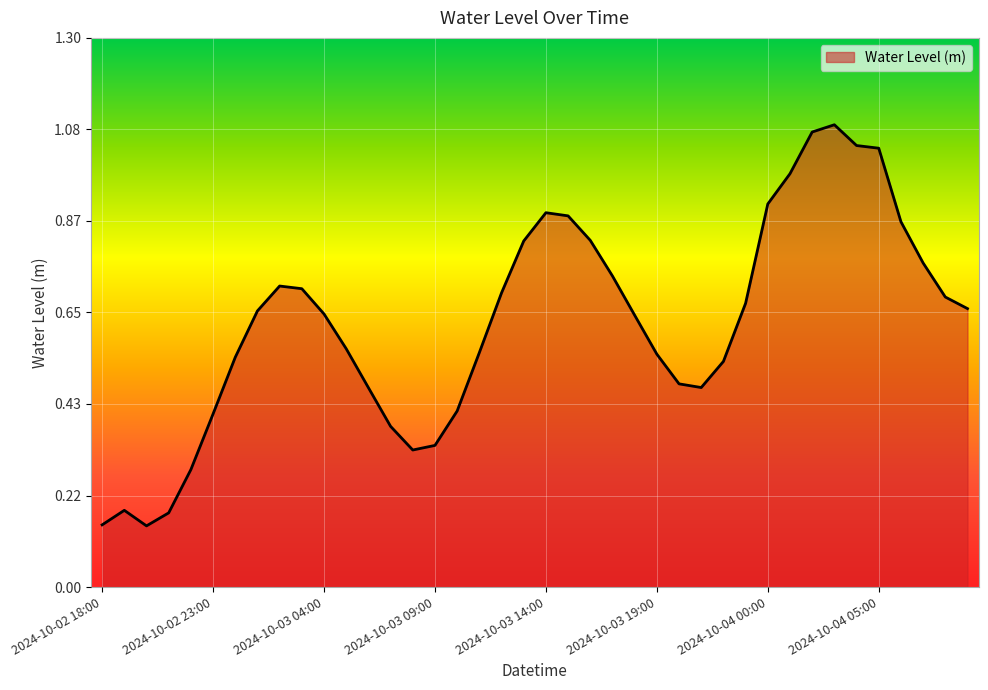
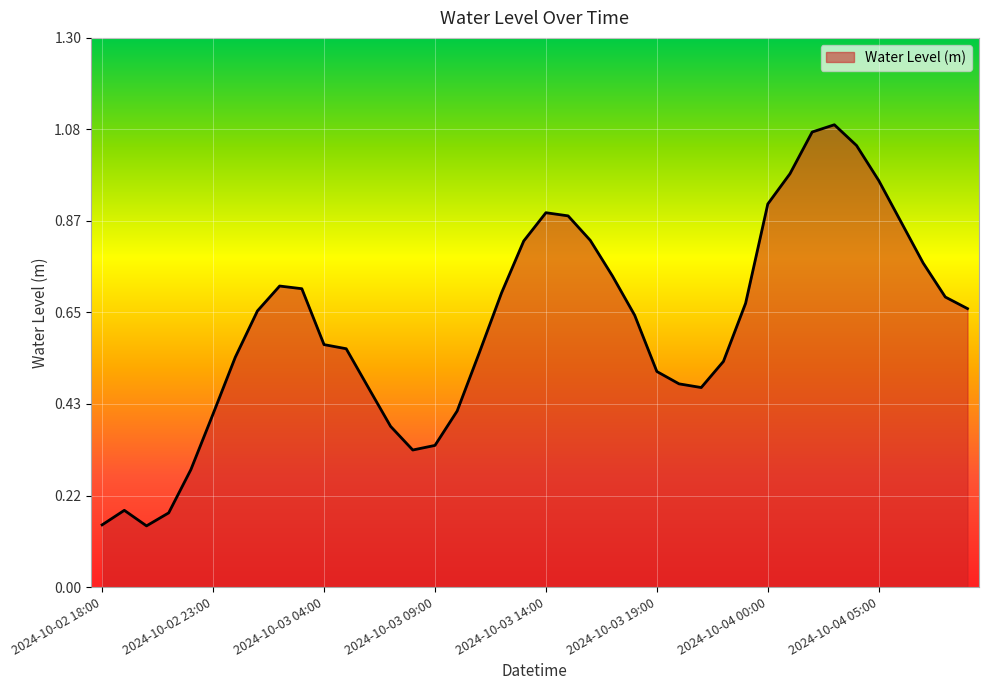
2024-10-03 04:00: 0.65 -> 0.57
2024-10-03 19:00: 0.55 -> 0.51
2024-10-04 05:00: 1.04 -> 0.96
